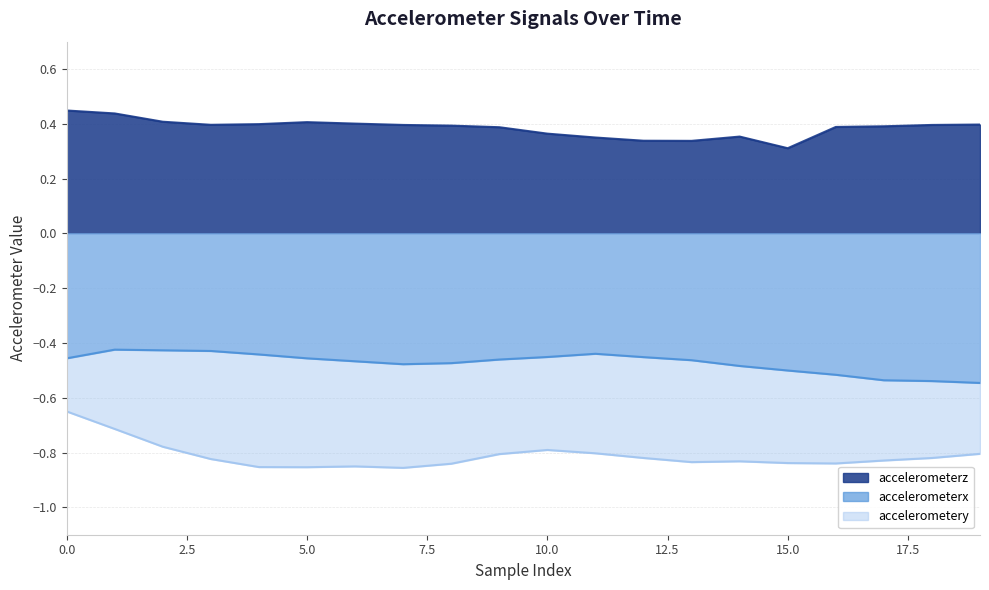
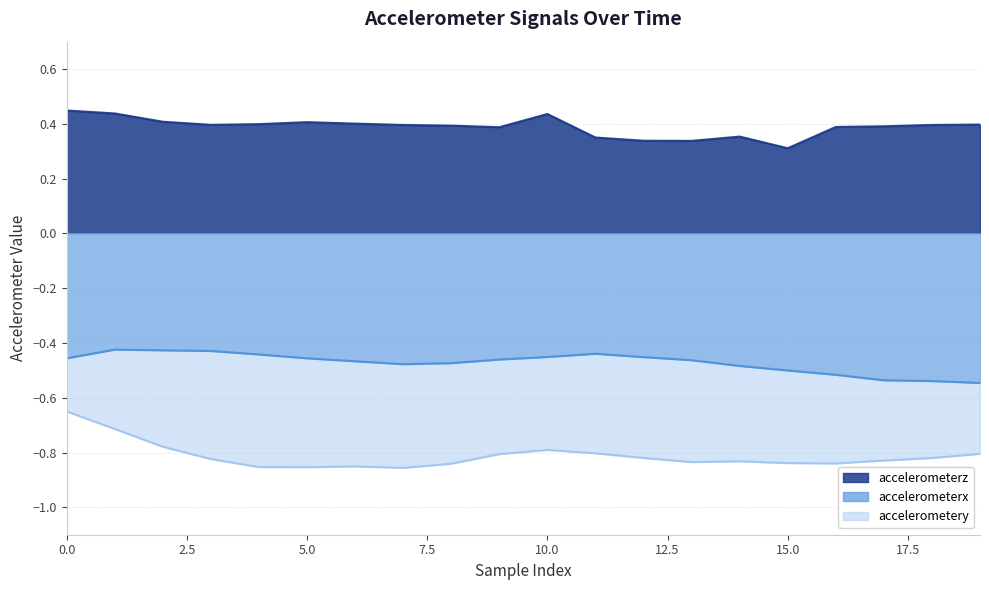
accelerometerz, 10.0: 0.36 -> 0.44
